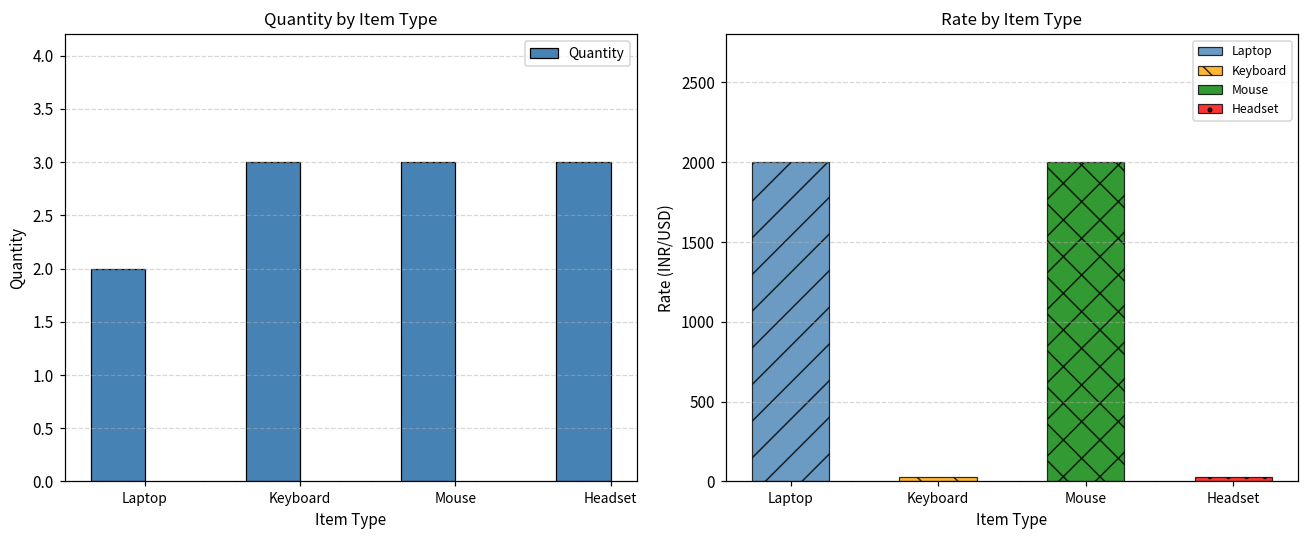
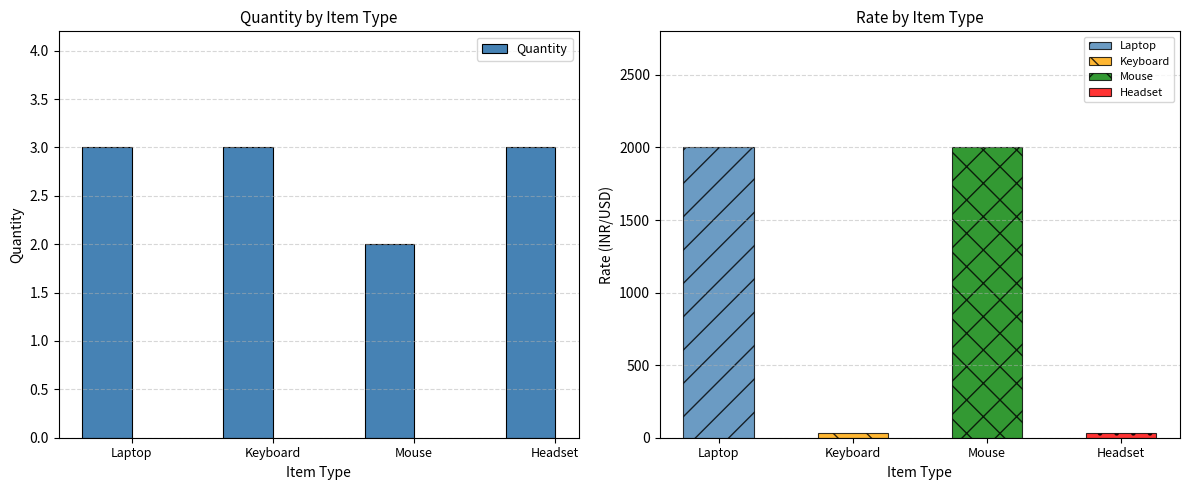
Quantity by Item Type, Laptop: 2 -> 3
Quantity by Item Type, Mouse: 3 -> 2
